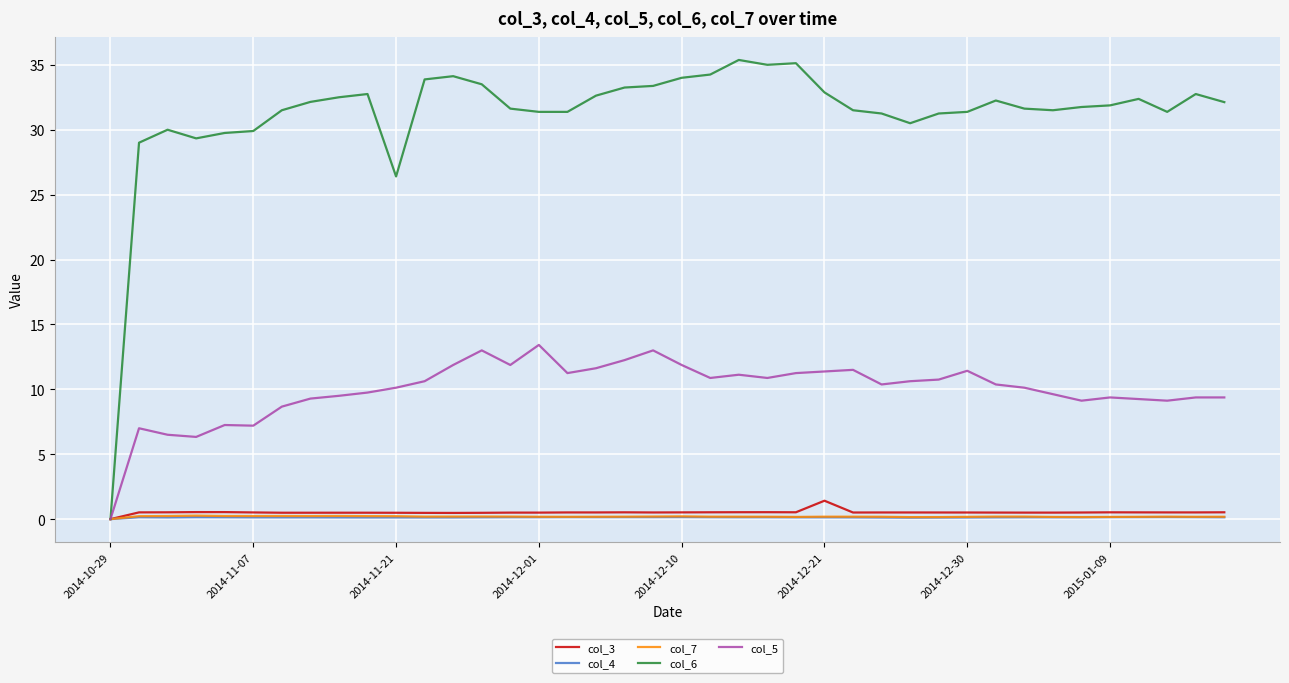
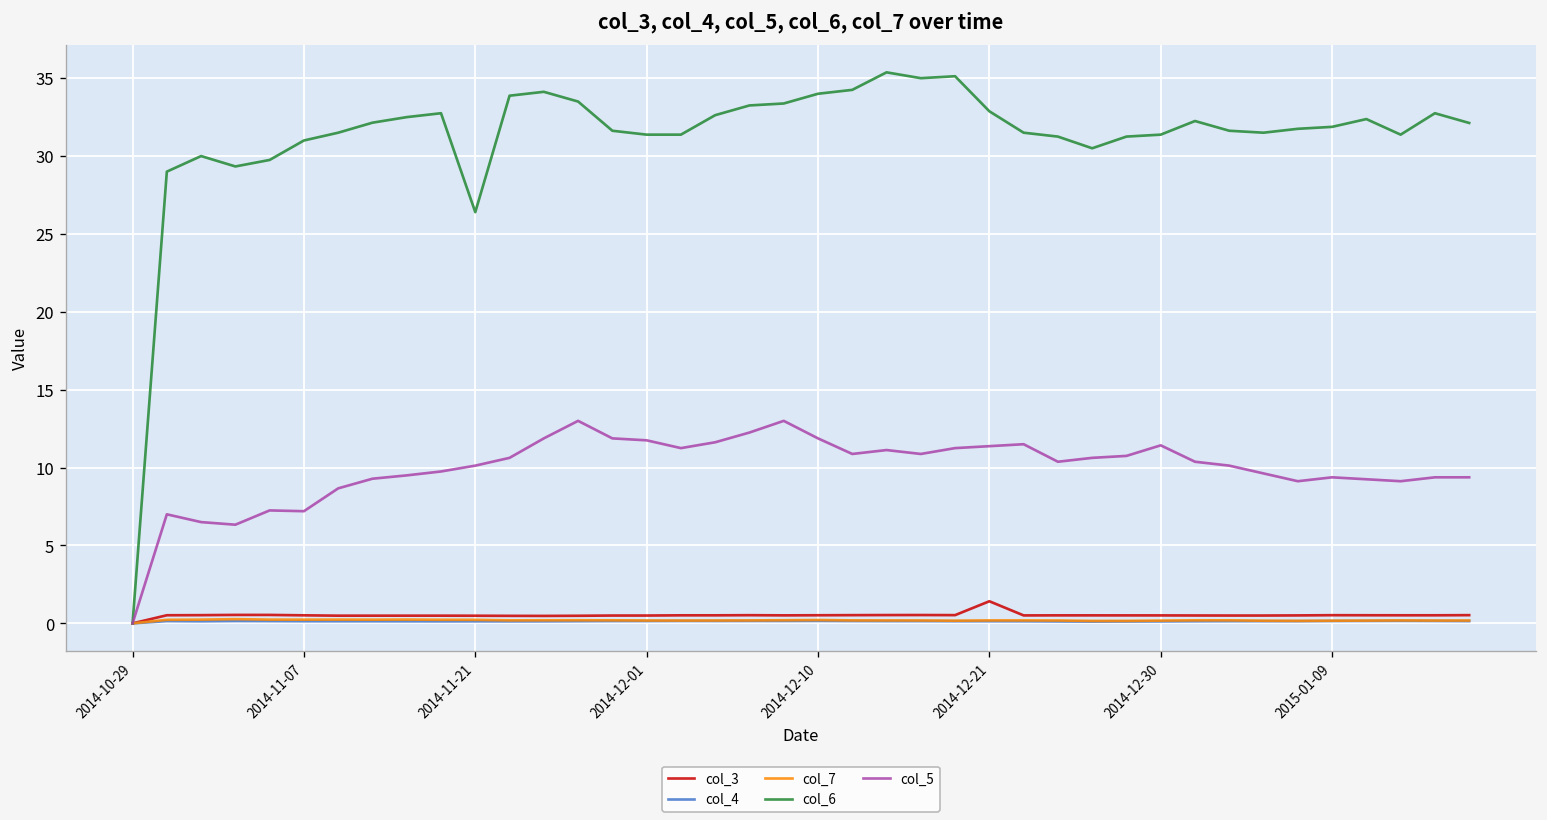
col_6, 2014-11-07: 29.9 -> 31.0
col_5, 2014-12-01: 13.4 -> 11.8
